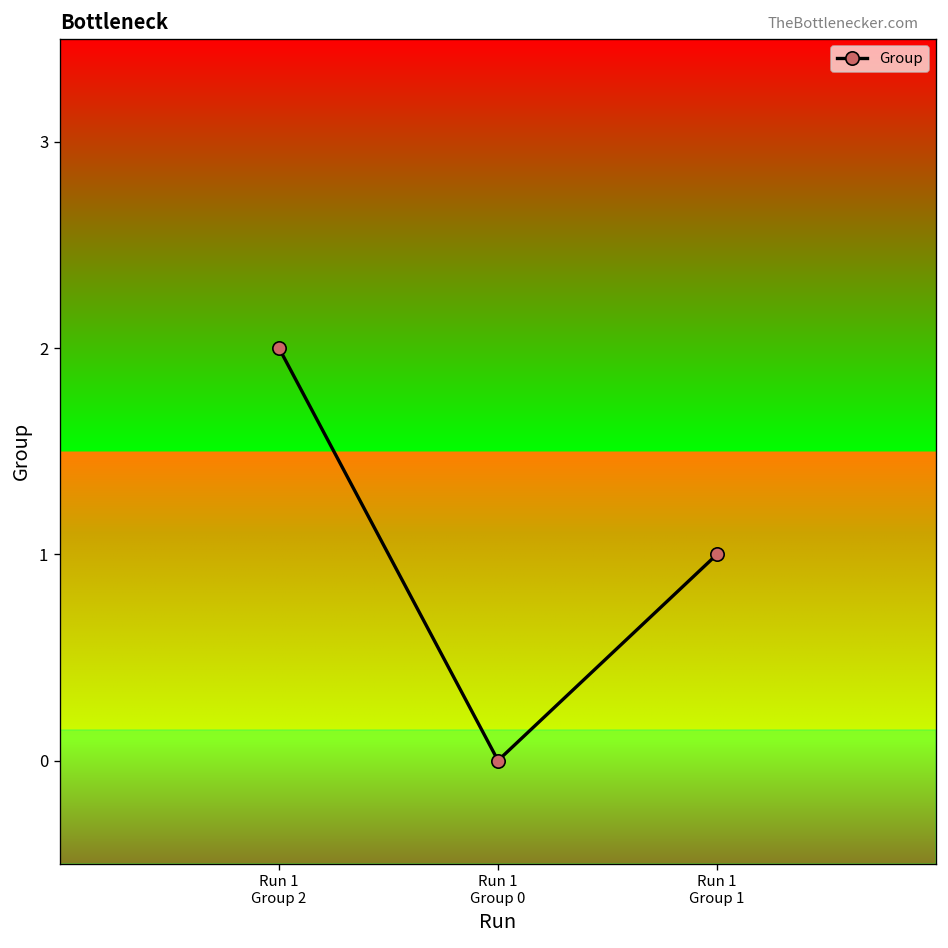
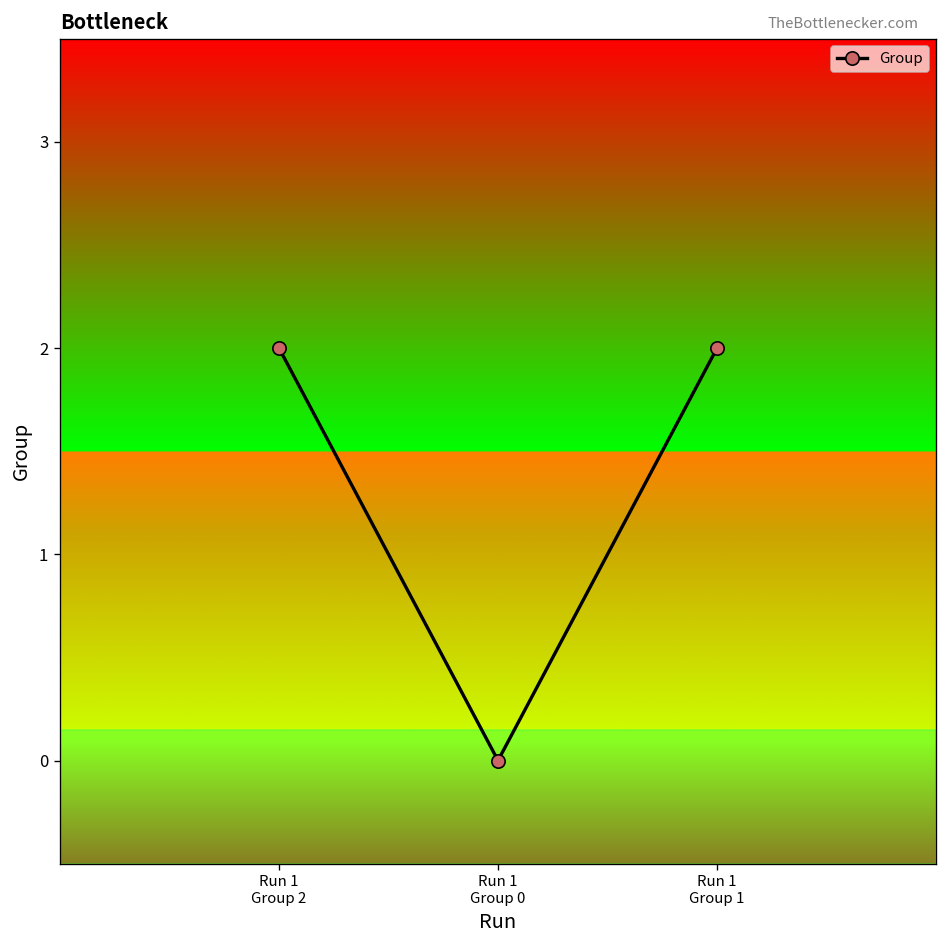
Run 1 Group 1: 1 -> 2
